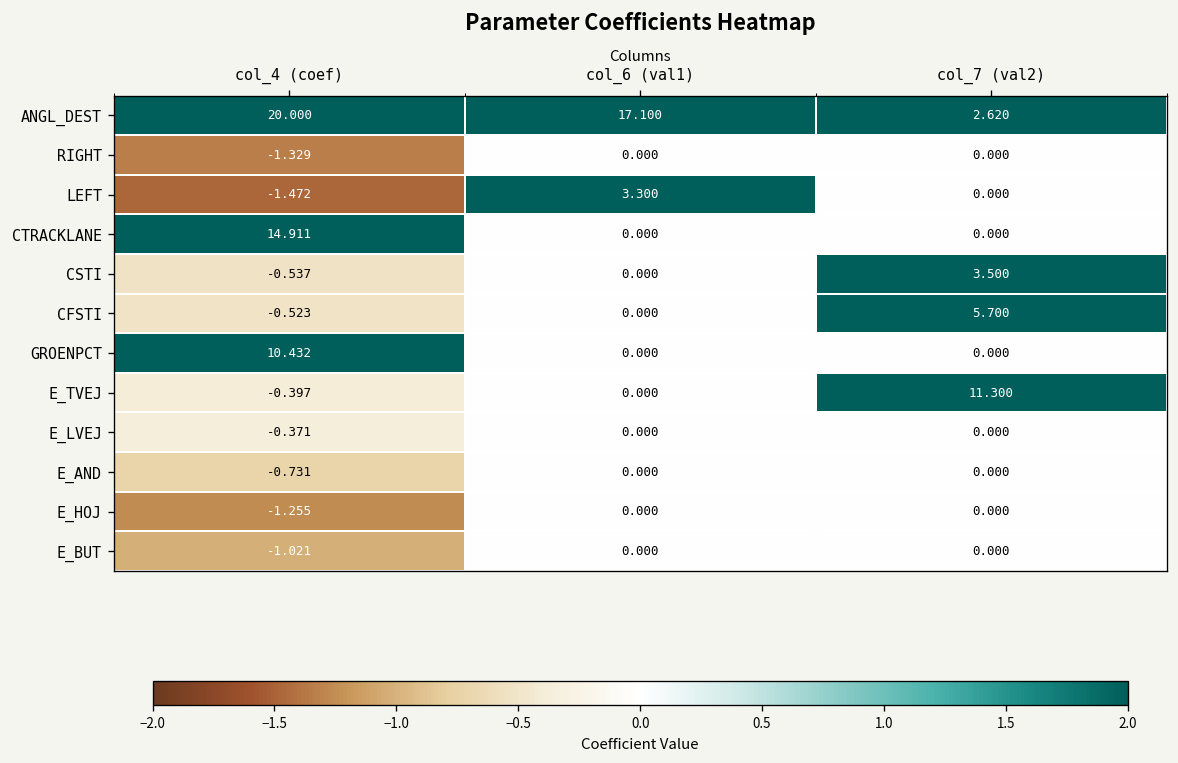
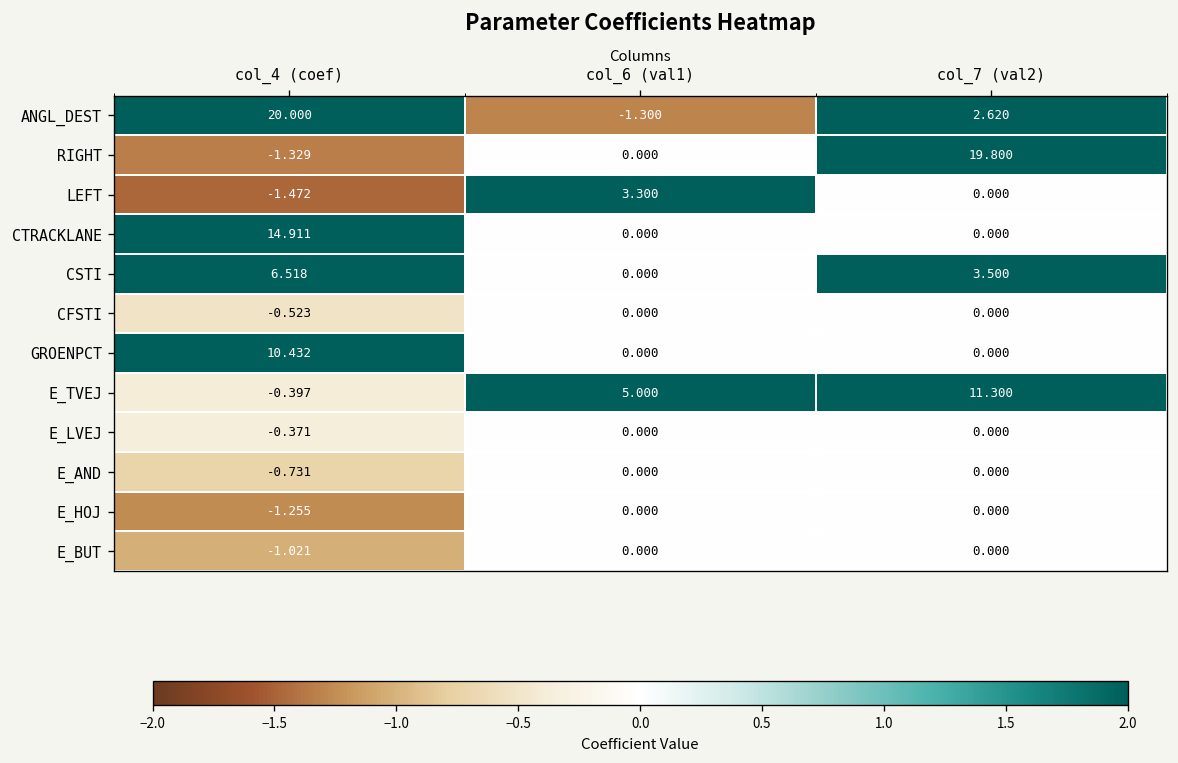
ANGL_DEST, col_6 (val1): 17.100 -> -1.300
RIGHT, col_7 (val2): 0.000 -> 19.800
CSTI, col_4 (coef): -0.537 -> 6.518
CFSTI, col_7 (val2): 5.700 -> 0.000
E_TVEJ, col_6 (val1): 0.000 -> 5.000
